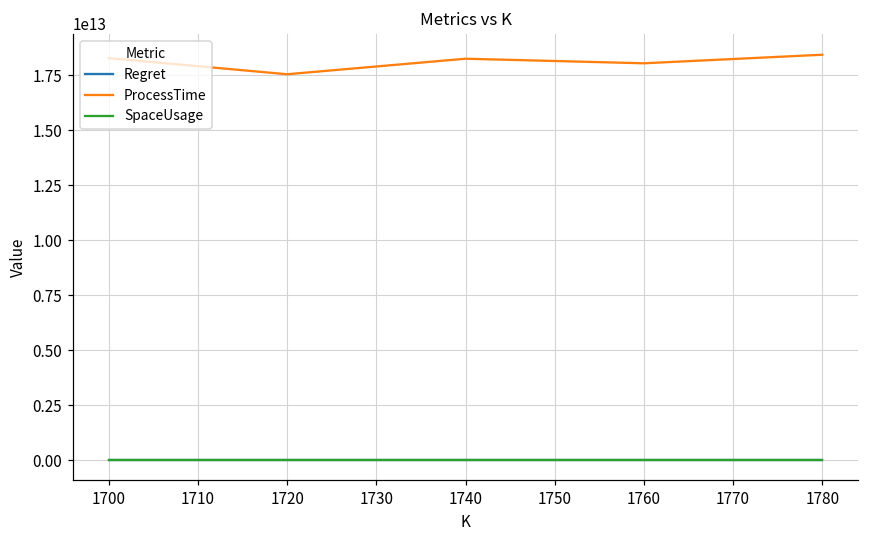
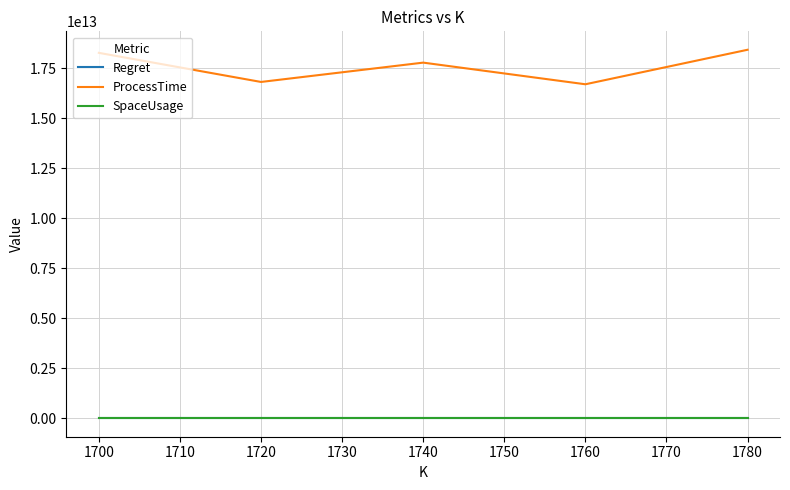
ProcessTime, 1720: 17500000000000 -> 16800000000000
ProcessTime, 1740: 18200000000000 -> 17800000000000
ProcessTime, 1760: 18000000000000 -> 16700000000000
